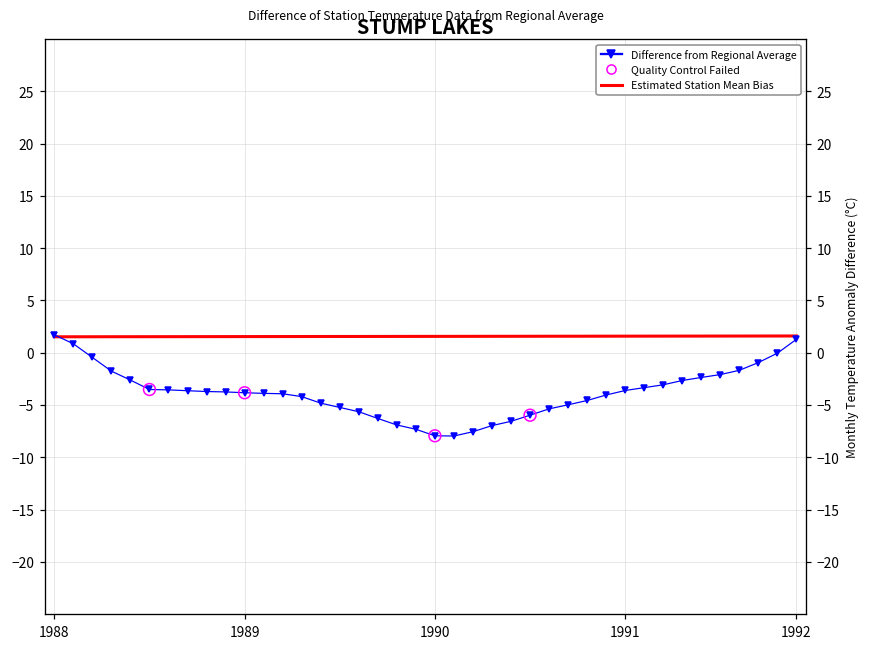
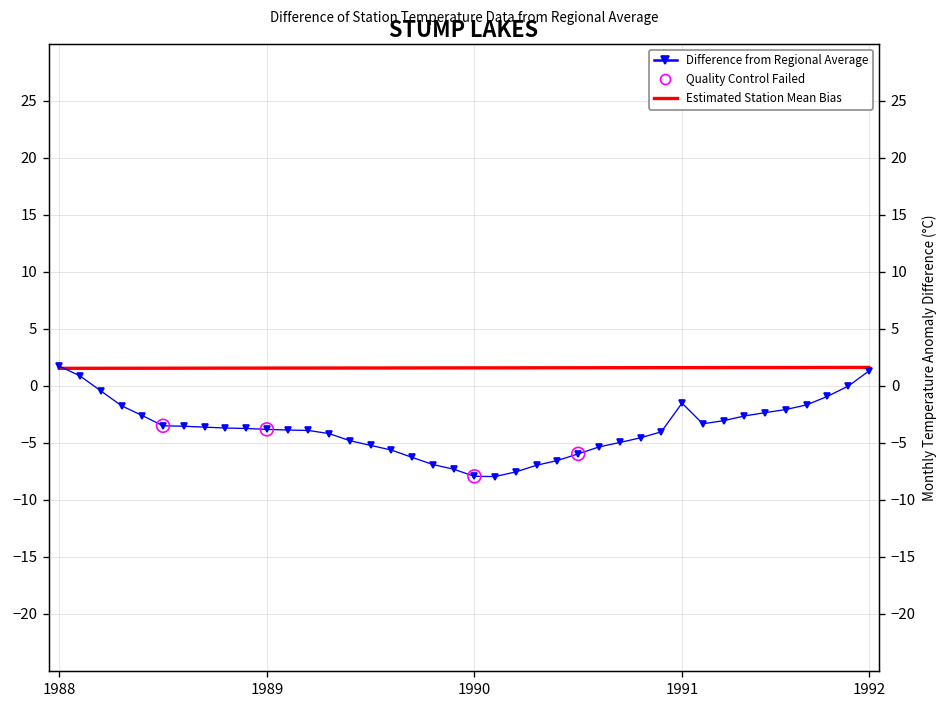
Difference from Regional Average, 1991: -4 -> -2
